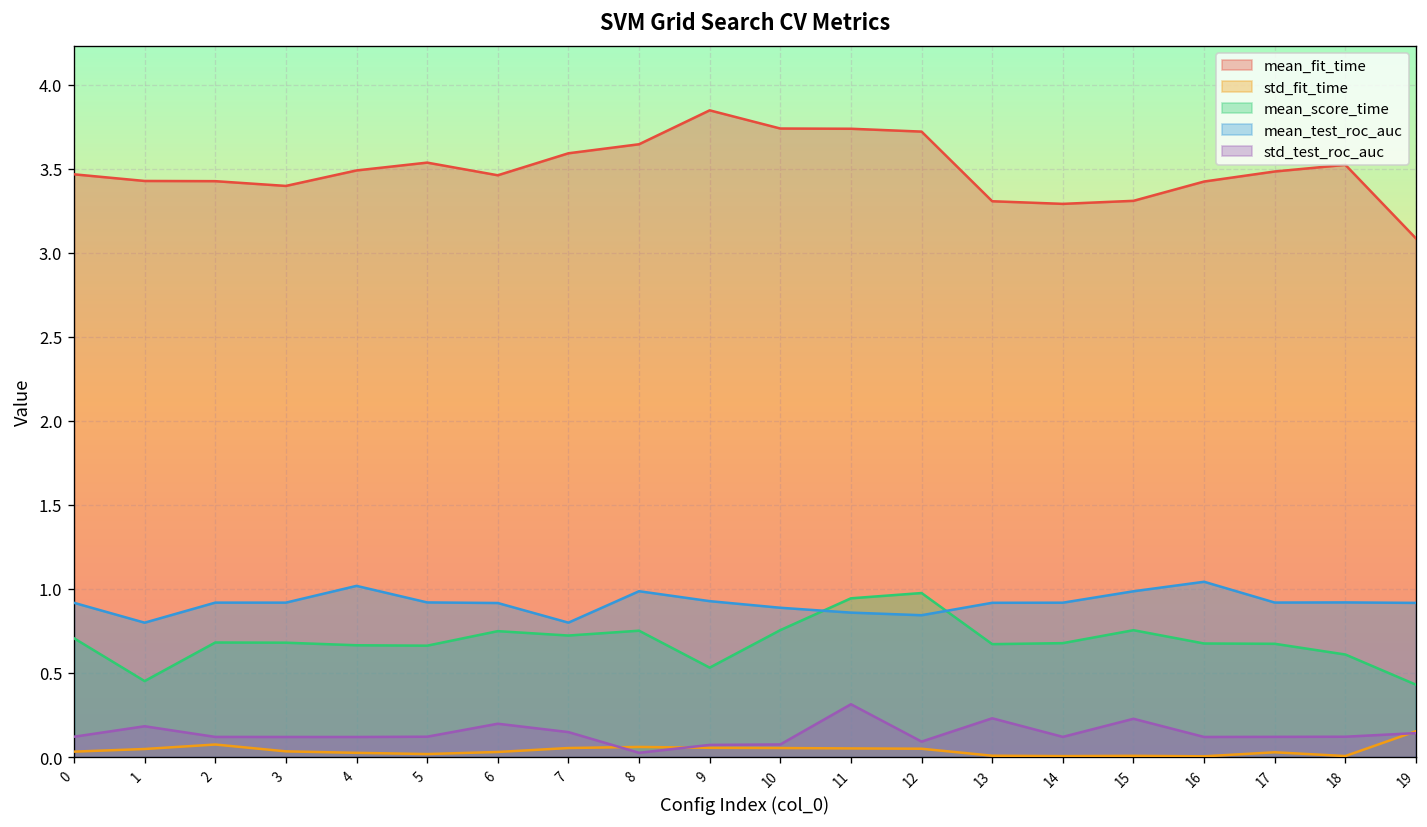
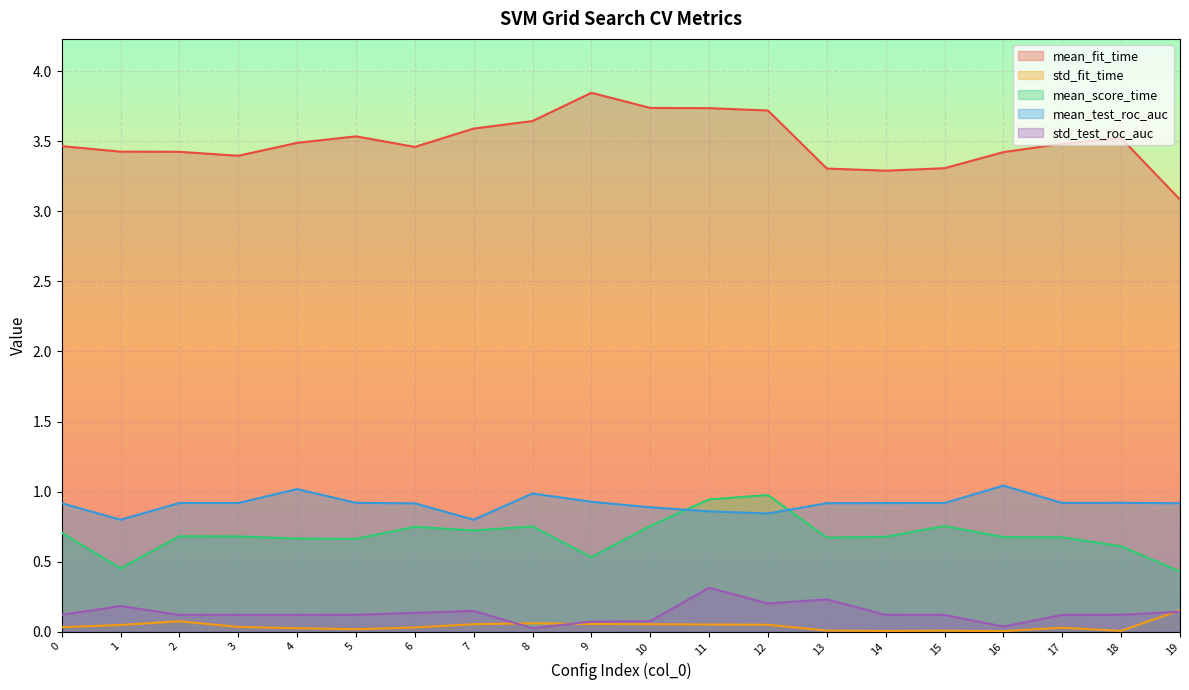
std_test_roc_auc, 6: 0.20 -> 0.13
std_test_roc_auc, 12: 0.09 -> 0.20
mean_test_roc_auc, 15: 0.99 -> 0.92
std_test_roc_auc, 15: 0.23 -> 0.12
std_test_roc_auc, 16: 0.12 -> 0.04
